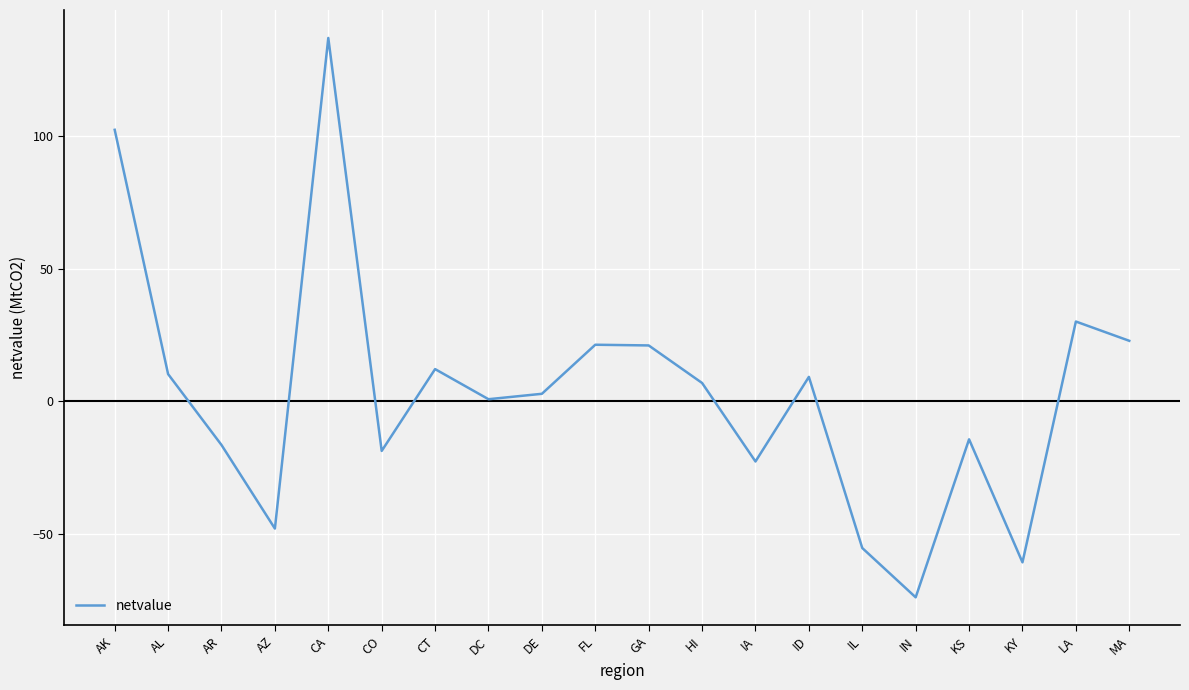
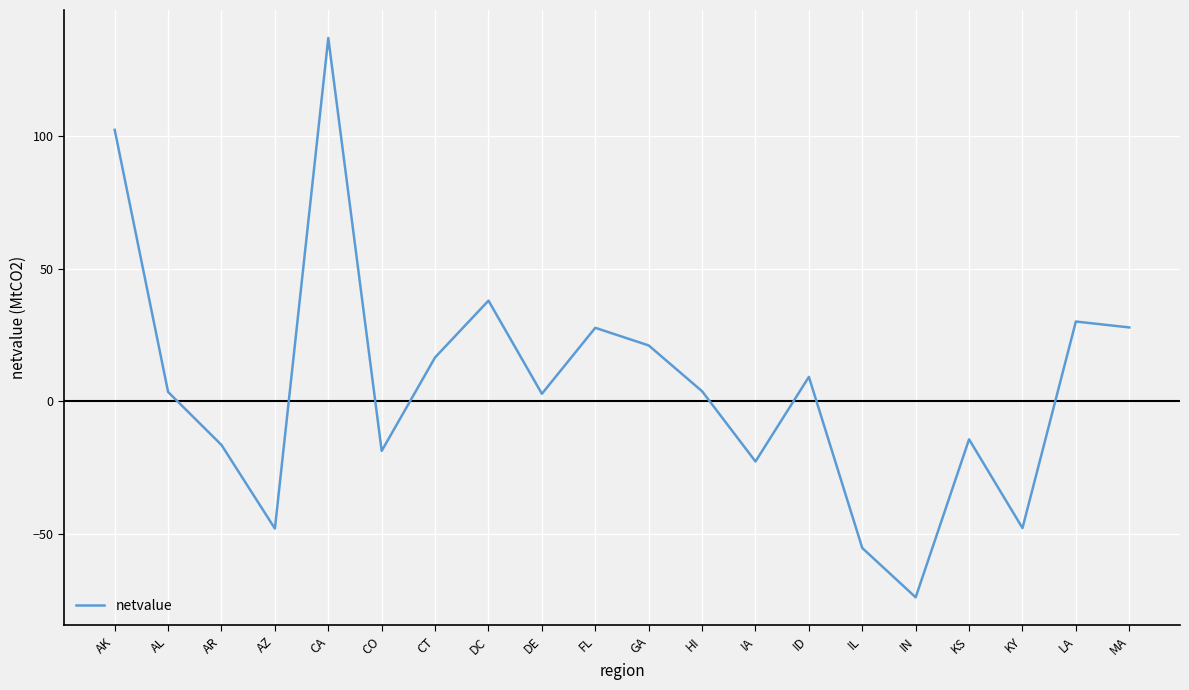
AL: 10 -> 3
CT: 12 -> 17
DC: 1 -> 38
FL: 21 -> 28
HI: 7 -> 4
KY: -61 -> -48
MA: 23 -> 28
